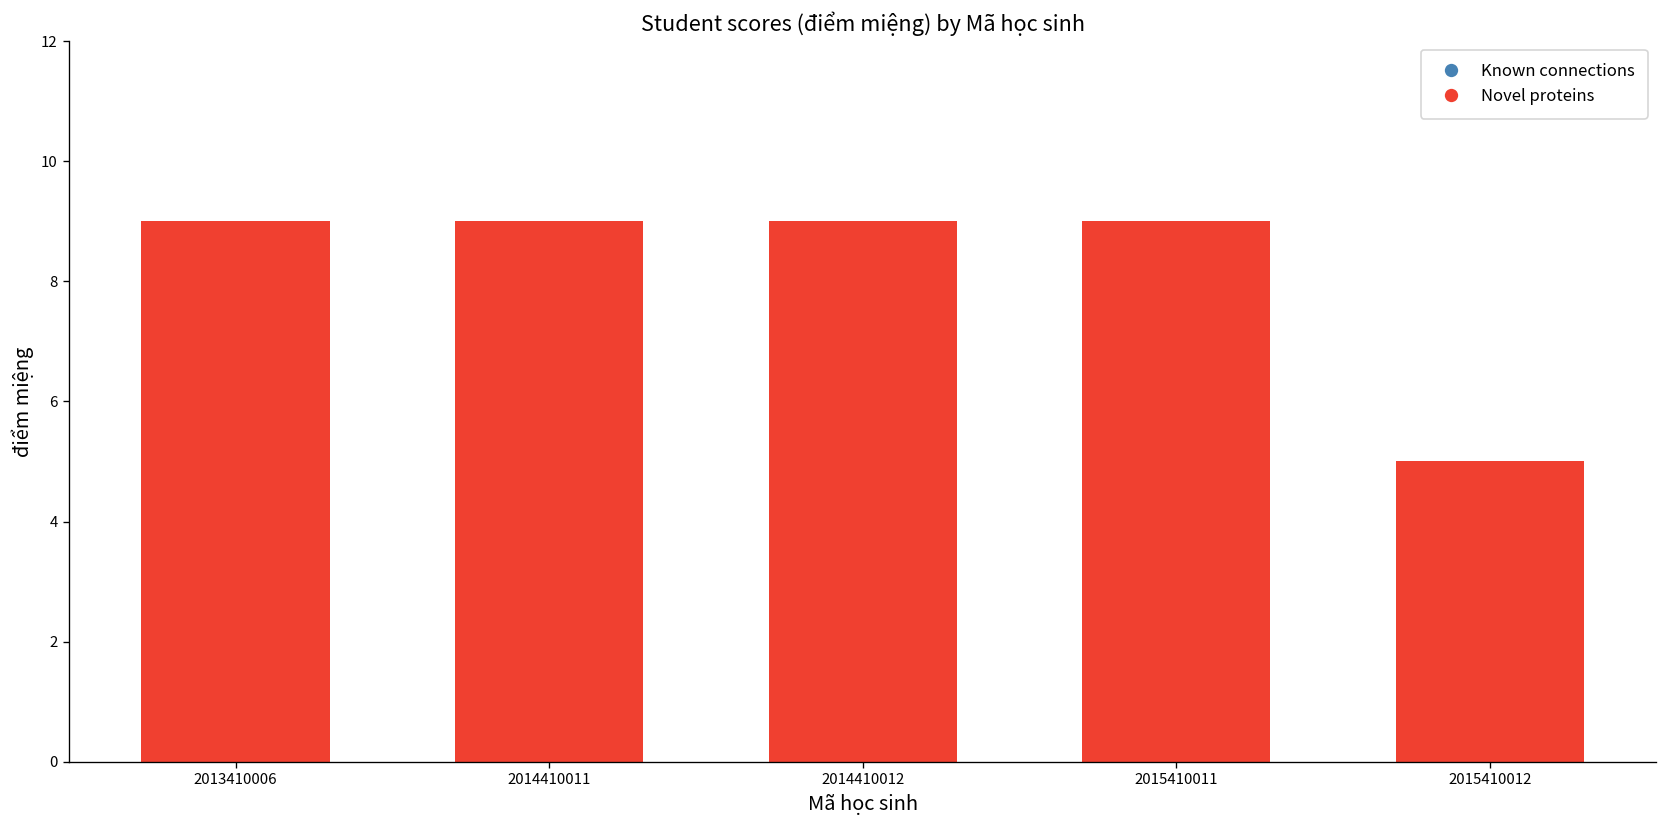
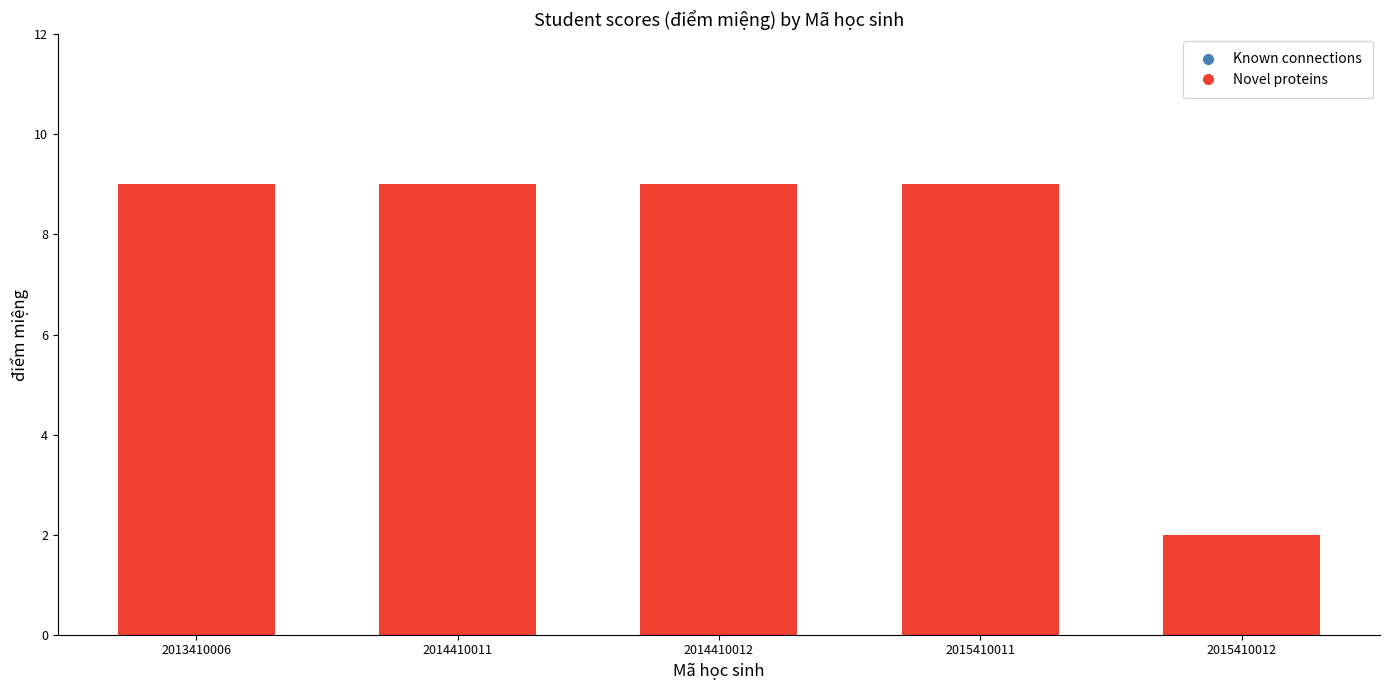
2015410012: 5 -> 2
